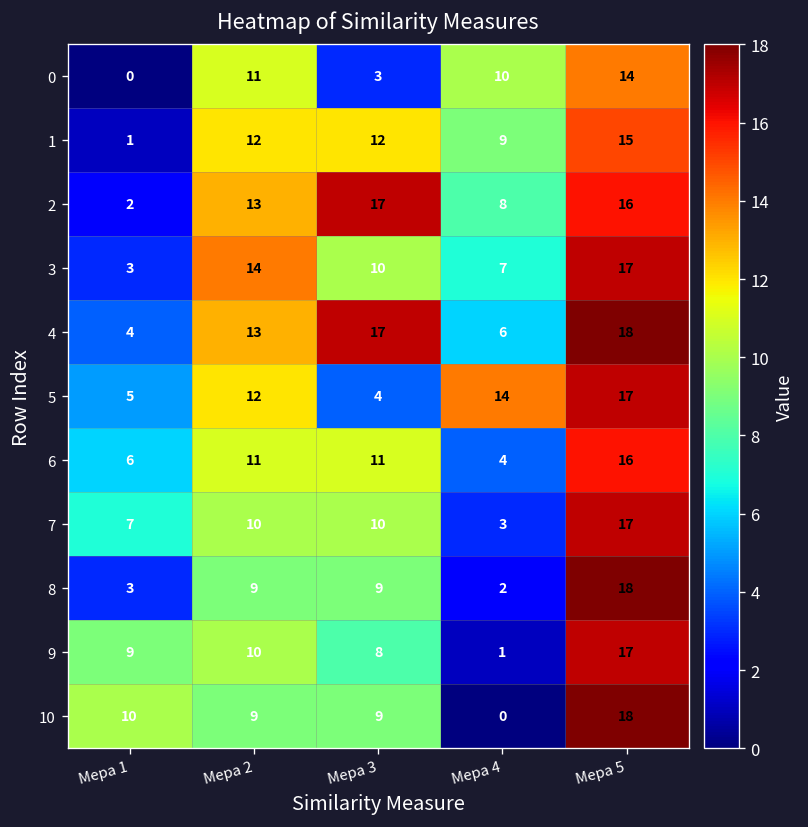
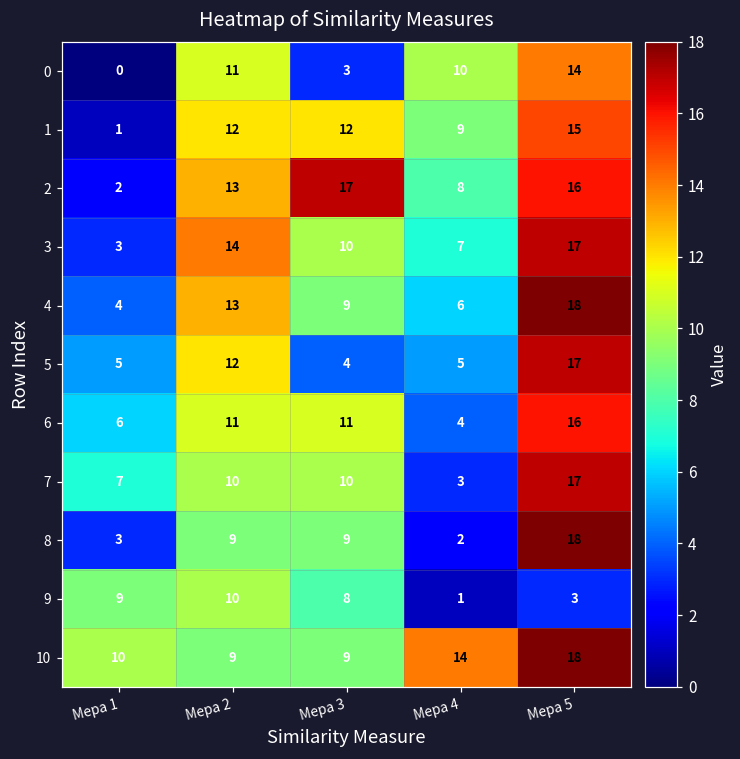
4, Мера 3: 17 -> 9
5, Мера 4: 14 -> 5
9, Мера 5: 17 -> 3
10, Мера 4: 0 -> 14
